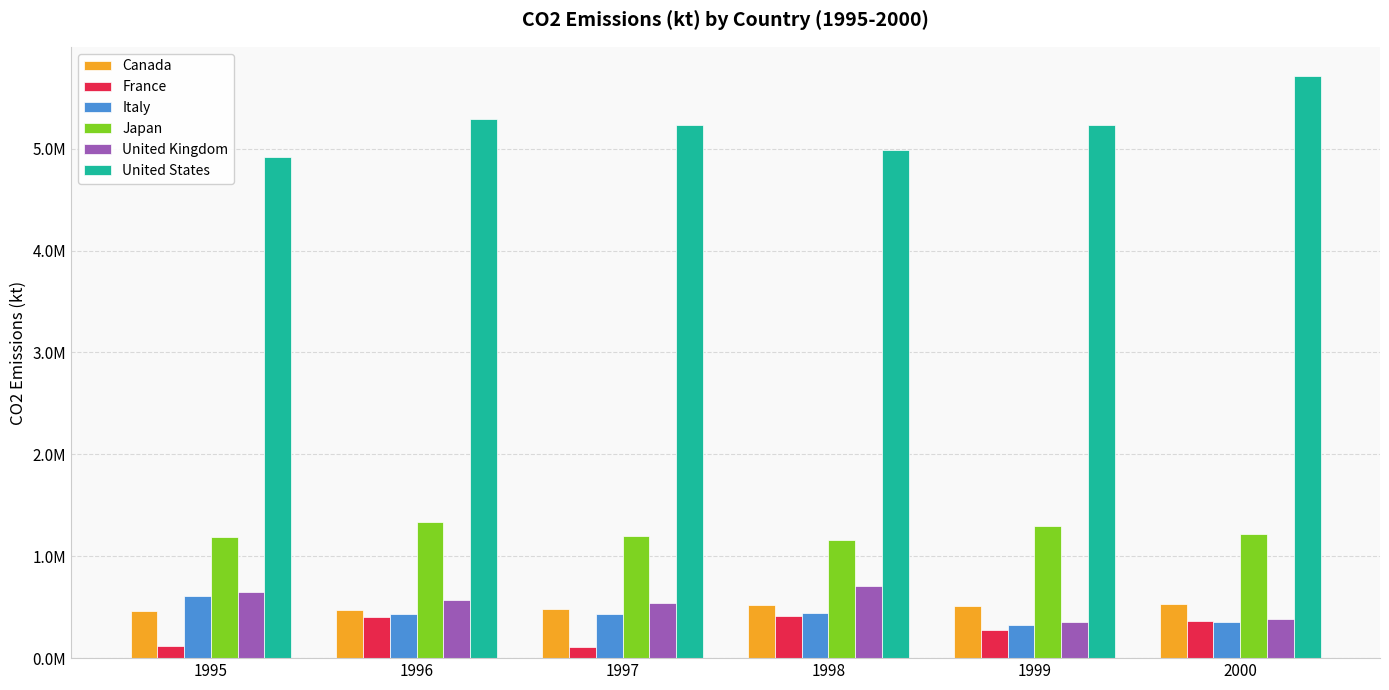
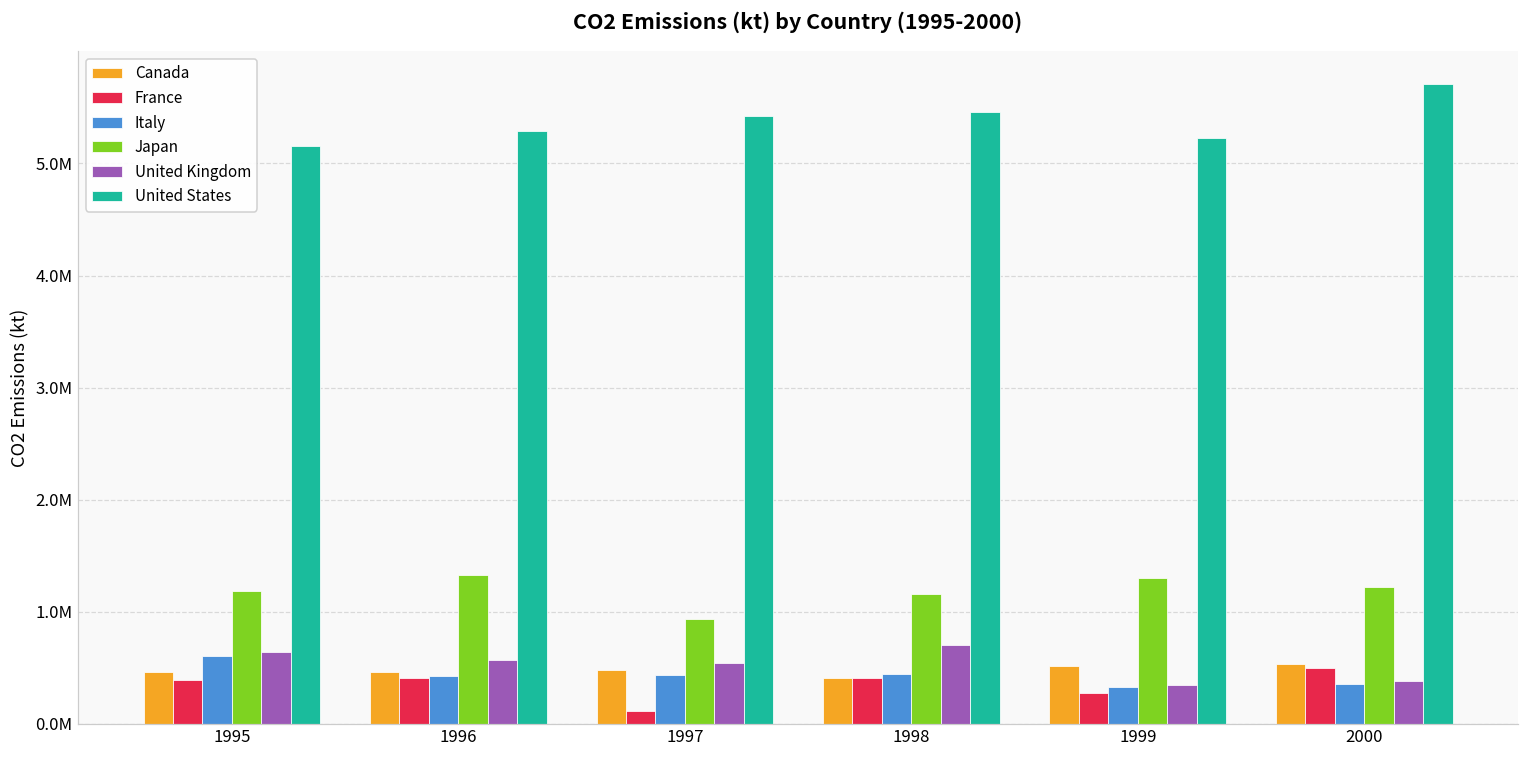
France, 1995: 120000 -> 390000
United States, 1995: 4920000 -> 5160000
Japan, 1997: 1200000 -> 930000
United States, 1997: 5230000 -> 5420000
Canada, 1998: 520000 -> 410000
United States, 1998: 4990000 -> 5460000
France, 2000: 370000 -> 500000
